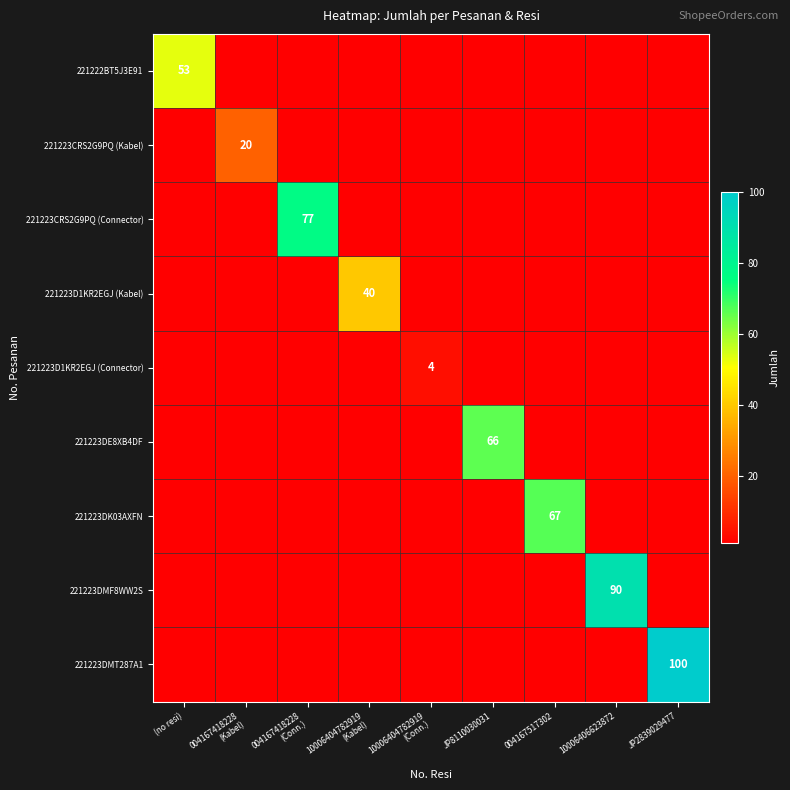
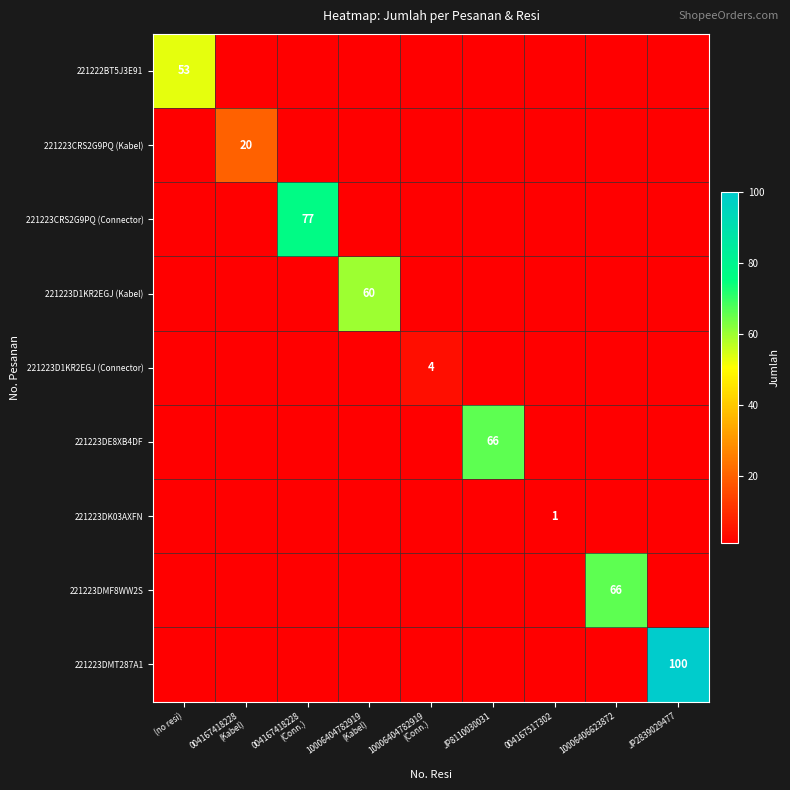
221223D1KR2EGJ (Kabel), 10006404782919 (Kabel): 40 -> 60
221223DK03AXFN, 004167517302: 67 -> 1
221223DMF8WW2S, 10006406623872: 90 -> 66
